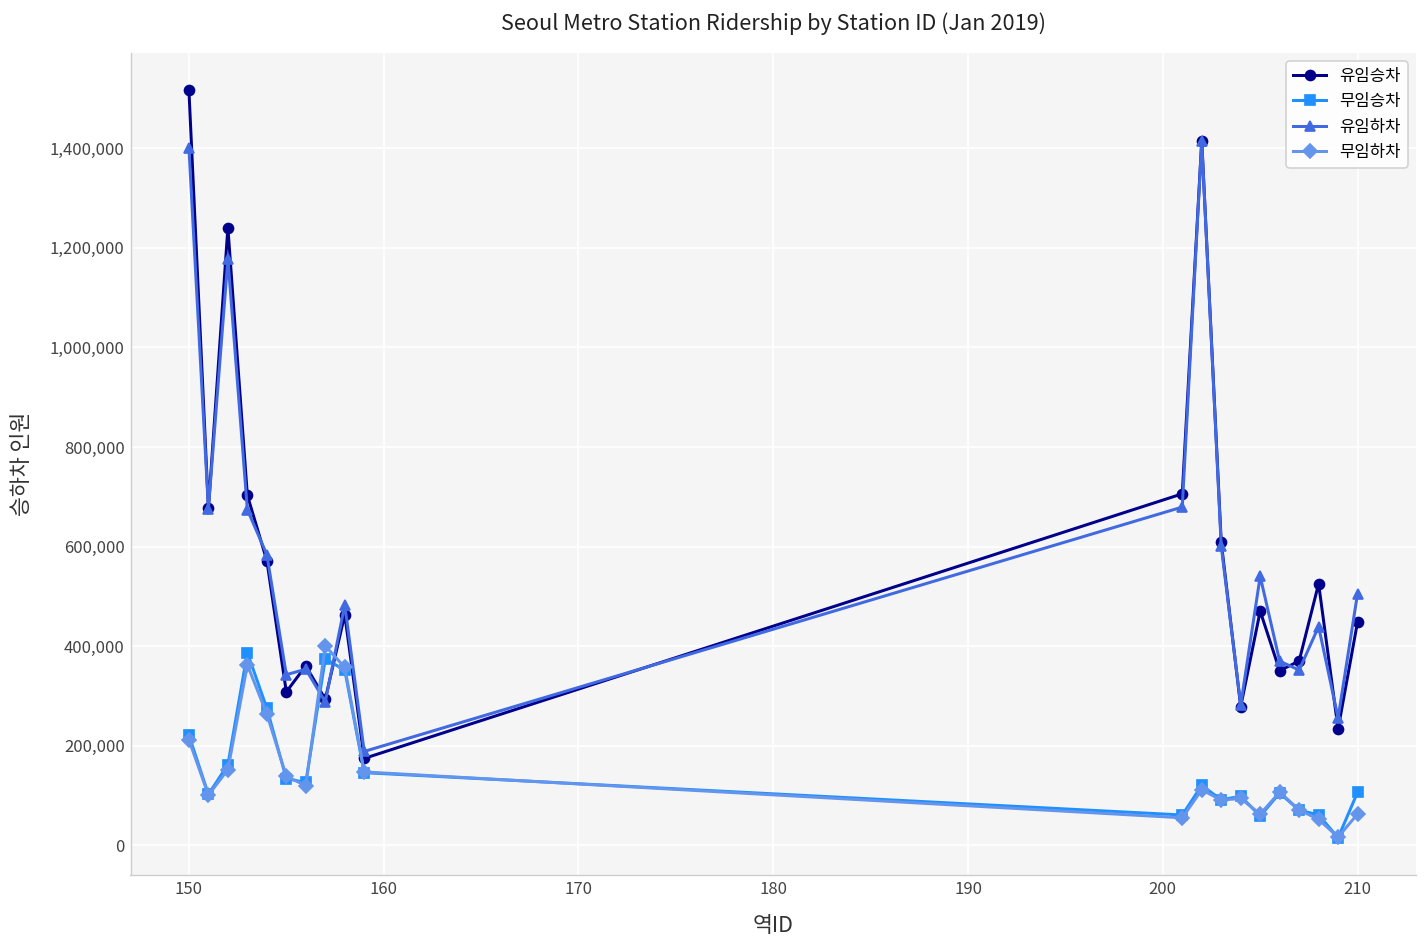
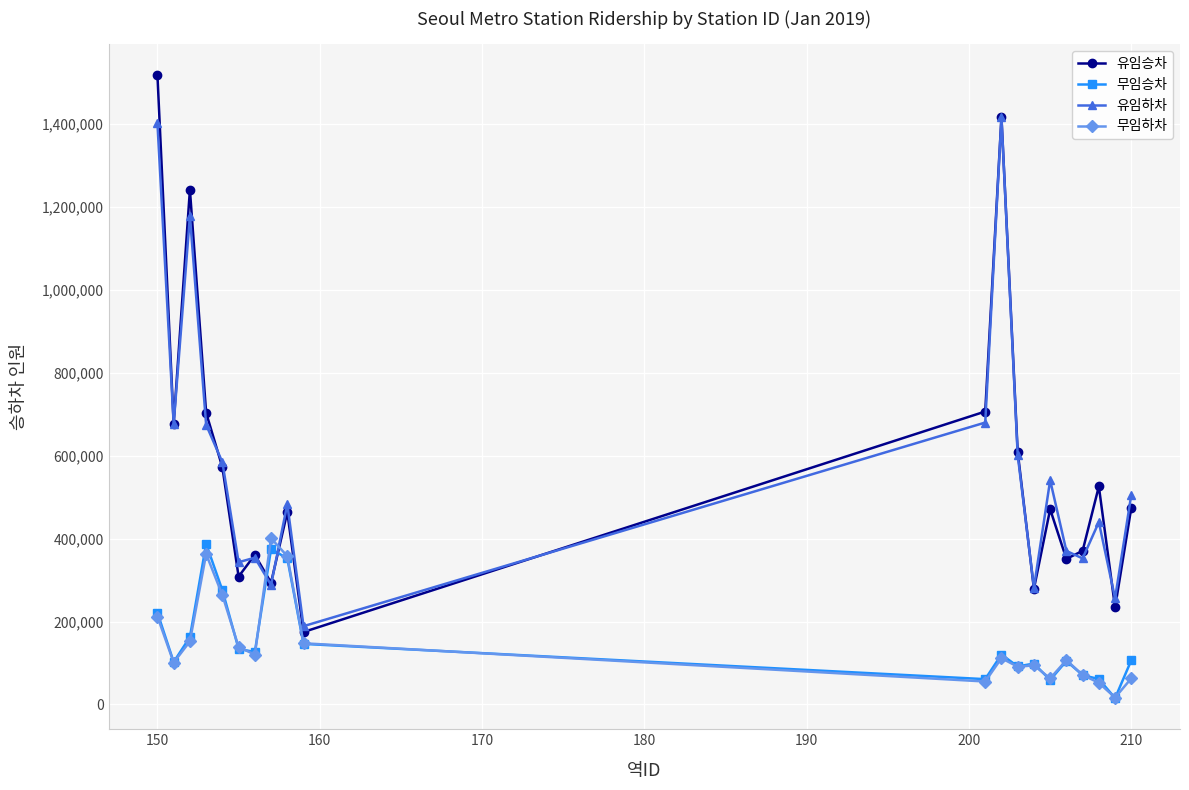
유임승차, 210: 450,000 -> 470,000
